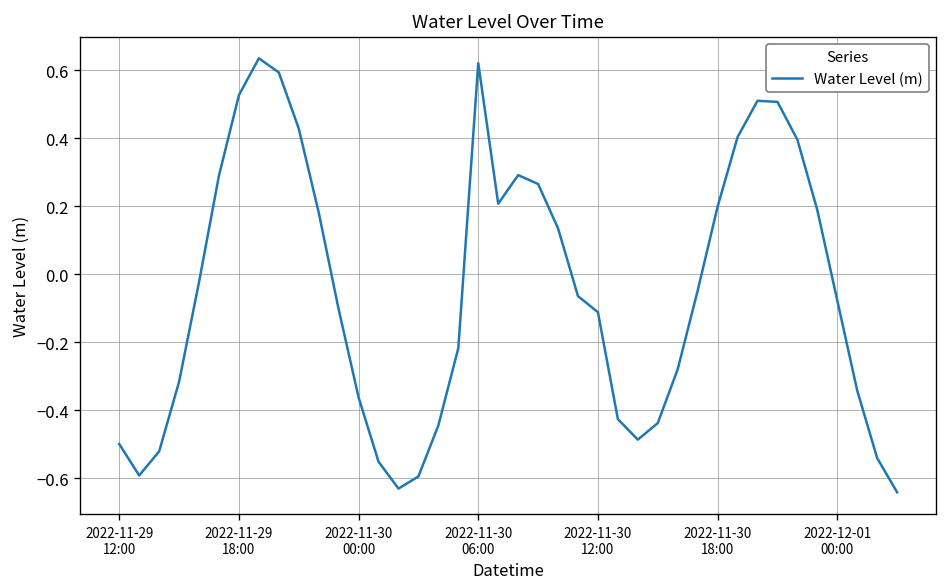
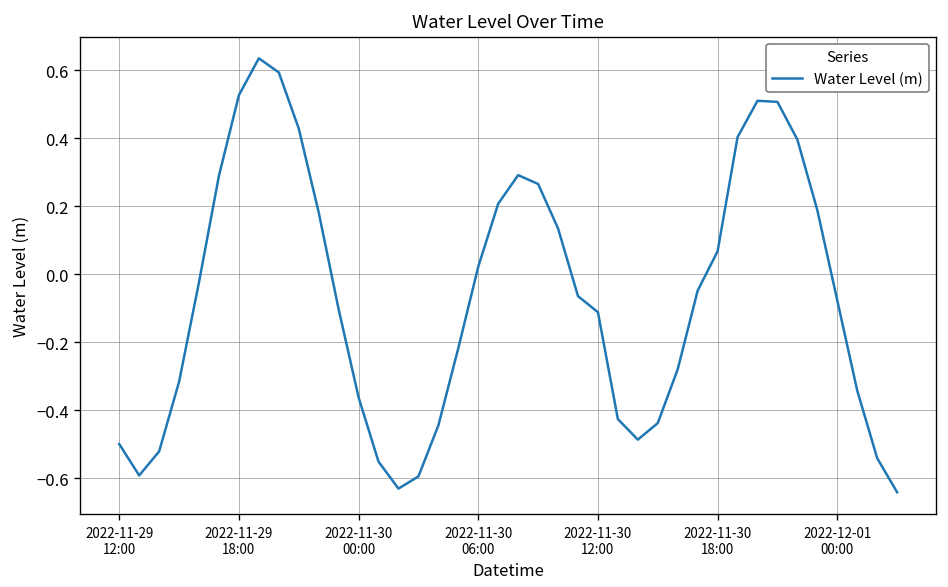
2022-11-30 06:00: 0.62 -> 0.02
2022-11-30 18:00: 0.20 -> 0.07
